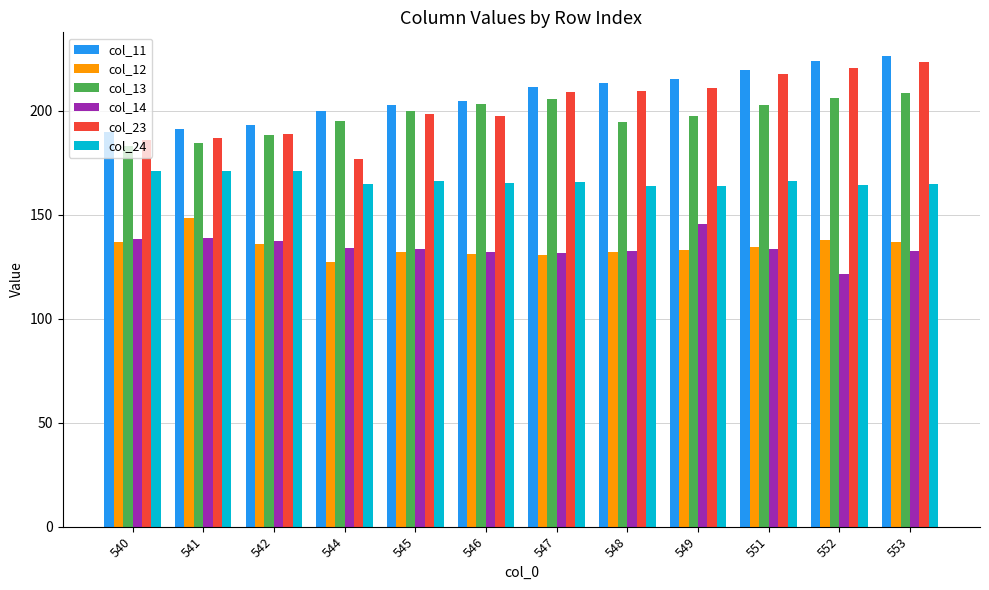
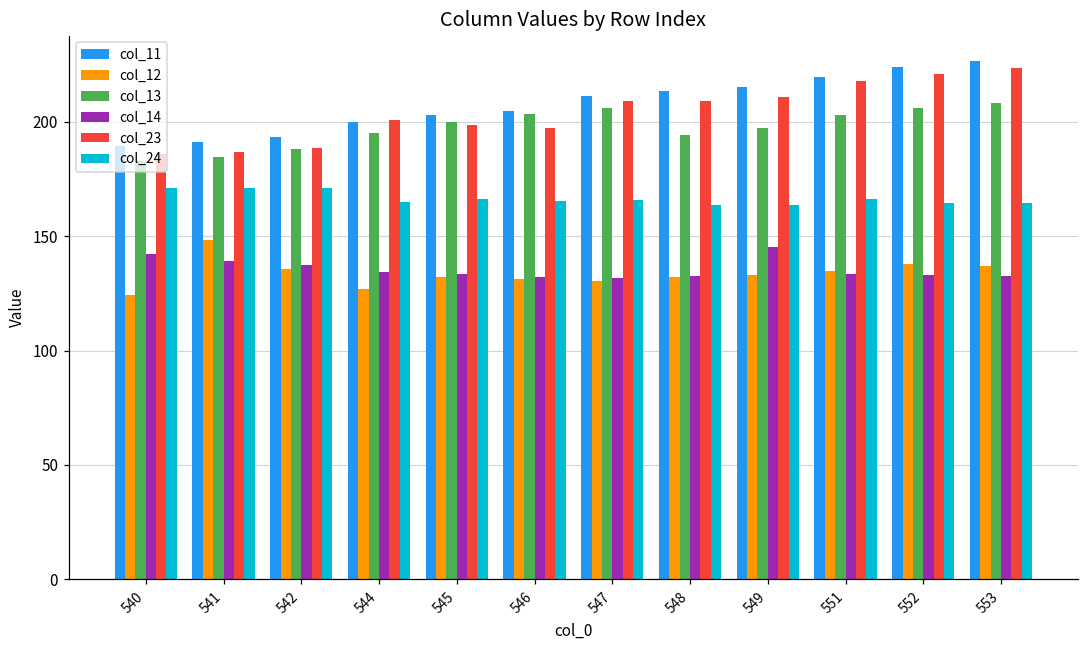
col_12, 540: 137 -> 124
col_14, 540: 138 -> 142
col_23, 544: 177 -> 201
col_14, 552: 121 -> 133
